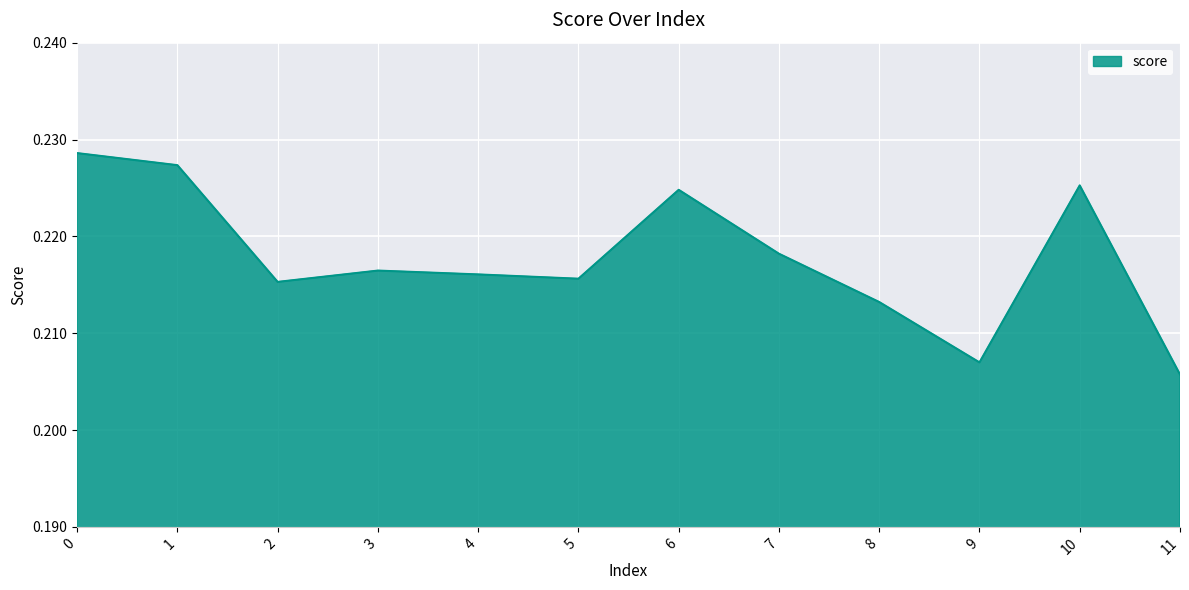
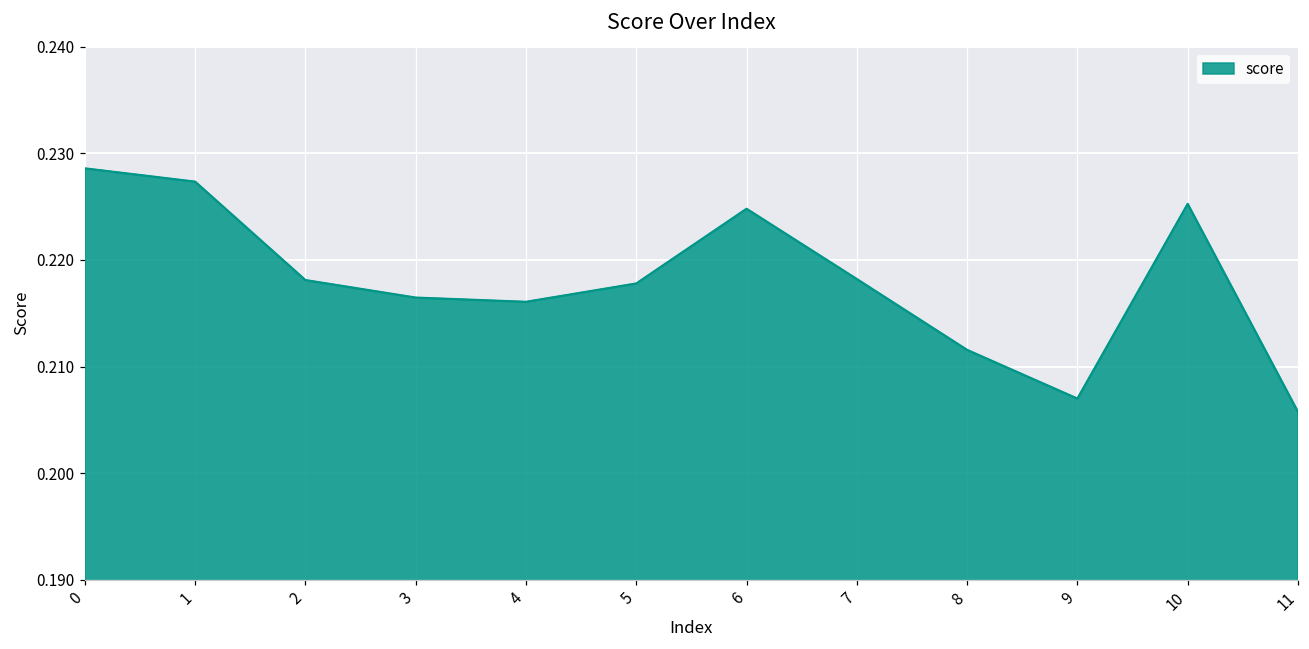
2: 0.215 -> 0.218
5: 0.216 -> 0.218
8: 0.213 -> 0.212
